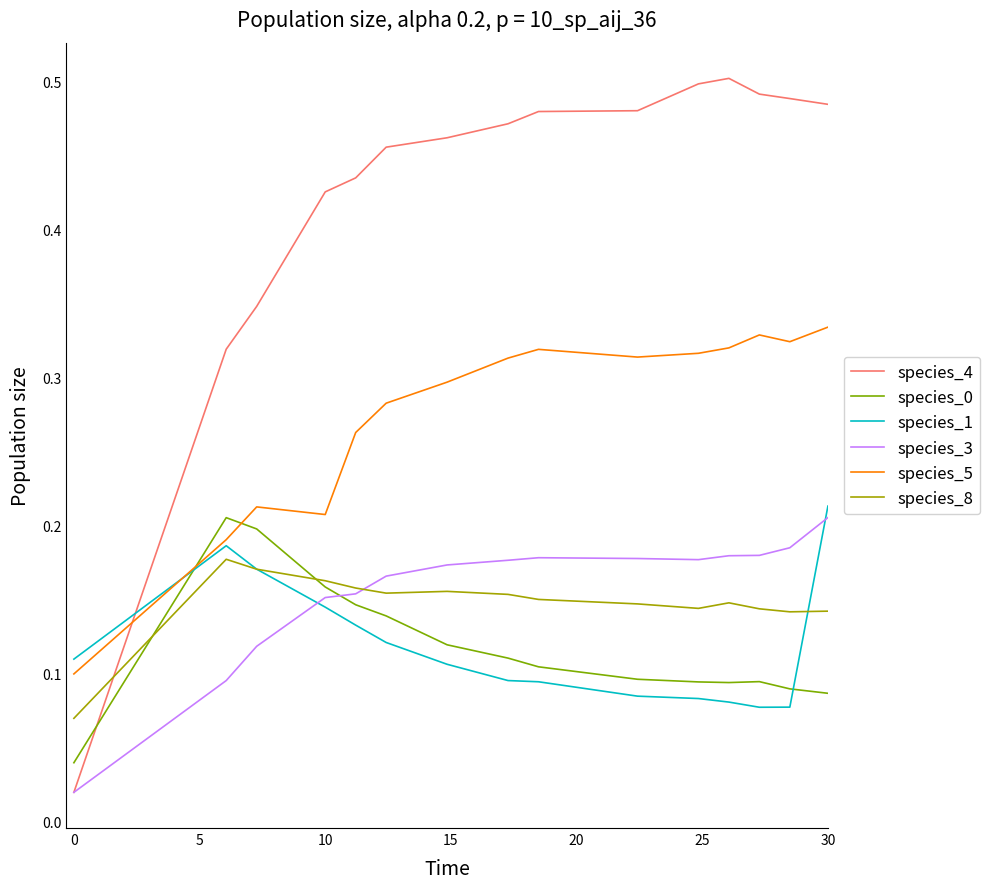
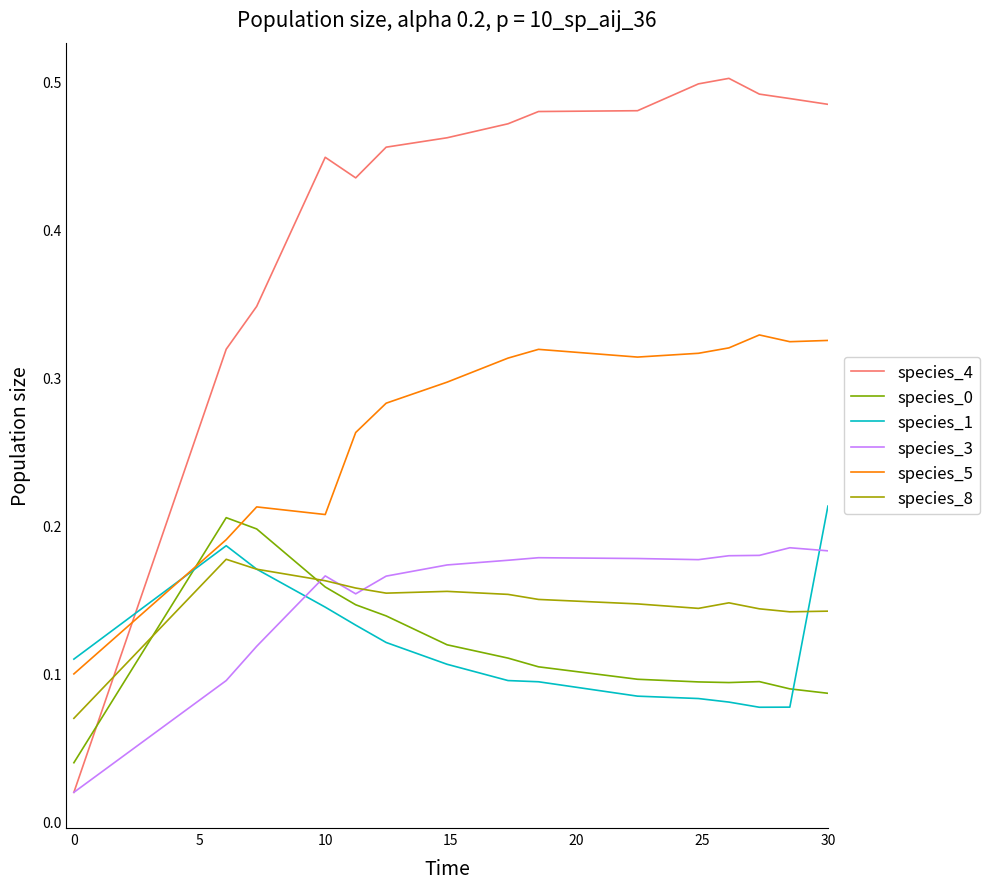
species_4, 10: 0.426 -> 0.449
species_3, 10: 0.152 -> 0.166
species_3, 30: 0.206 -> 0.183
species_5, 30: 0.334 -> 0.325
